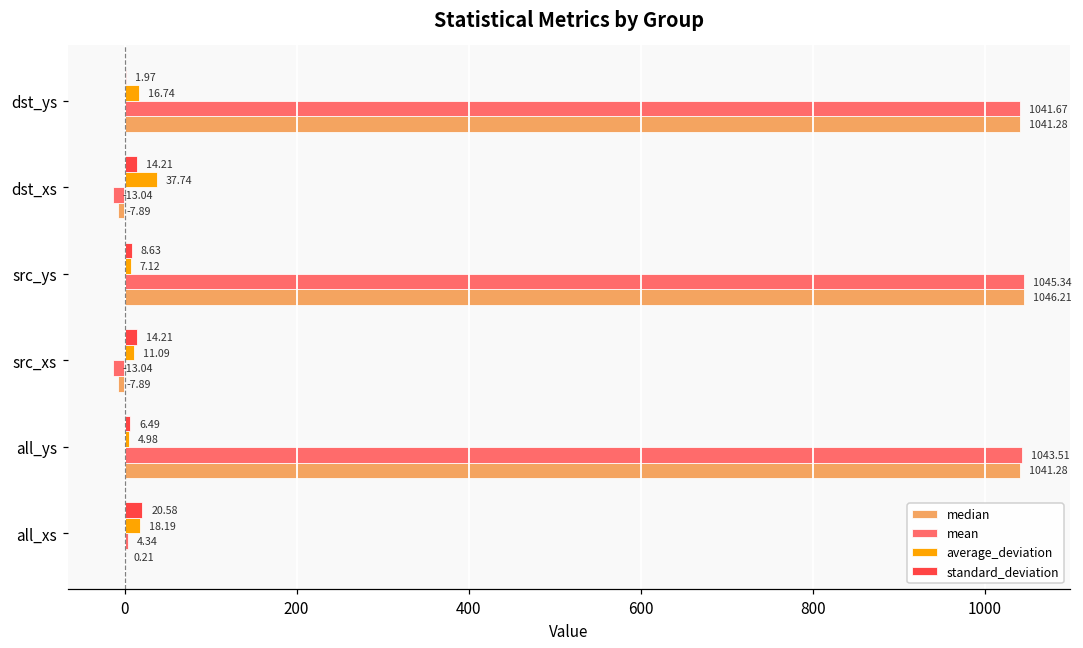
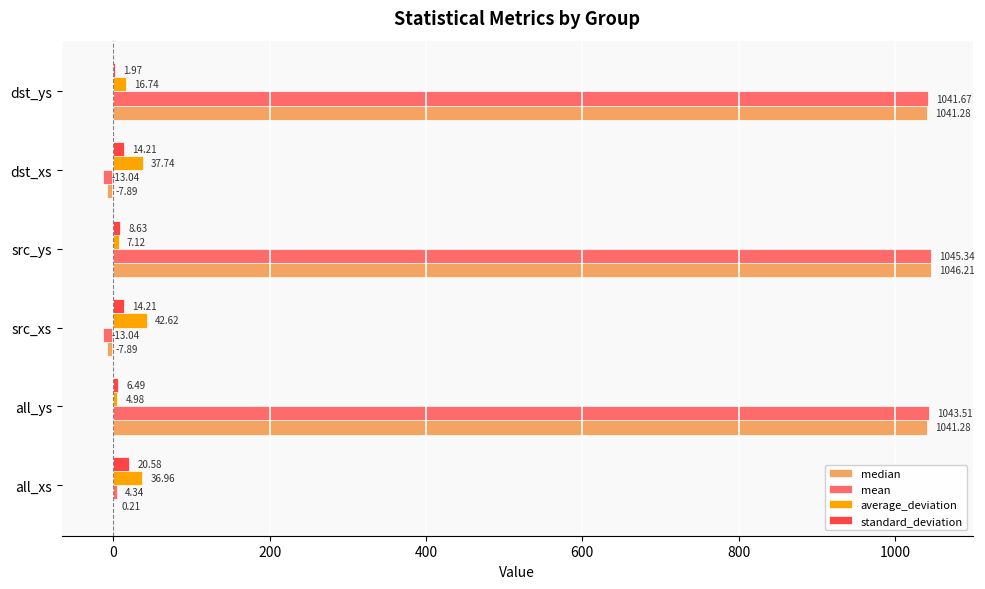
average_deviation, src_xs: 11.09 -> 42.62
average_deviation, all_xs: 18.19 -> 36.96
